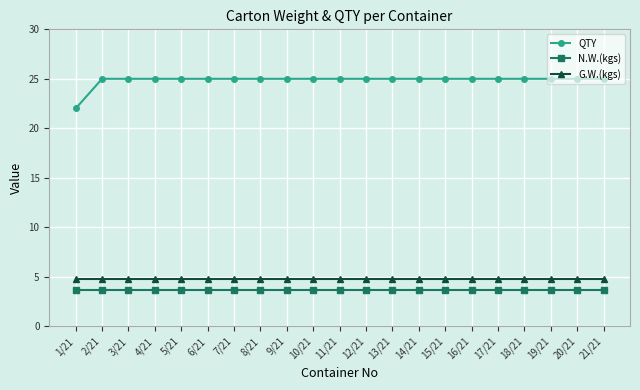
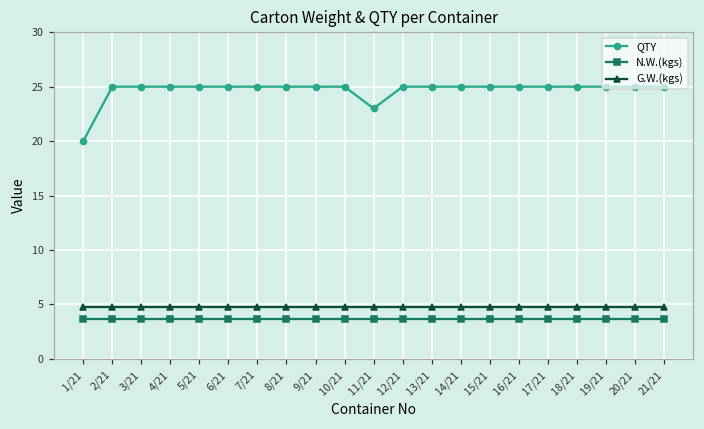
QTY, 1/21: 22 -> 20
QTY, 11/21: 25 -> 23
